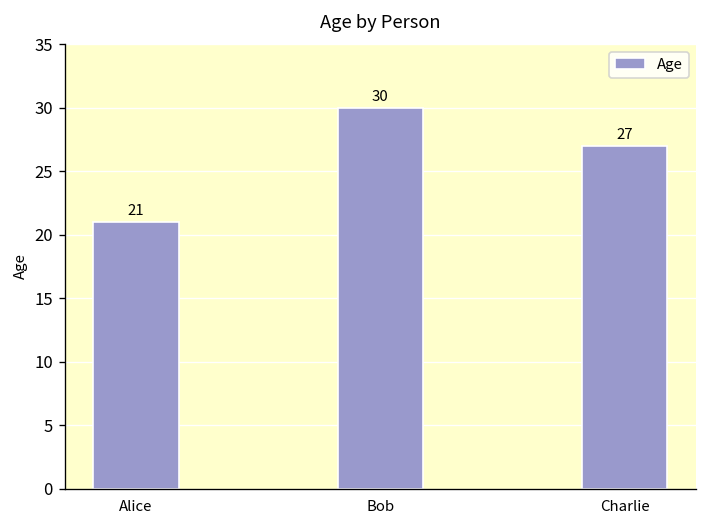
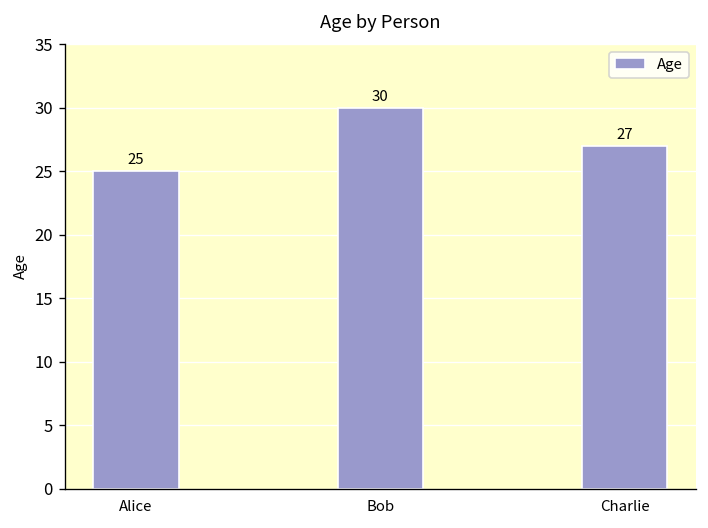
Alice: 21 -> 25
